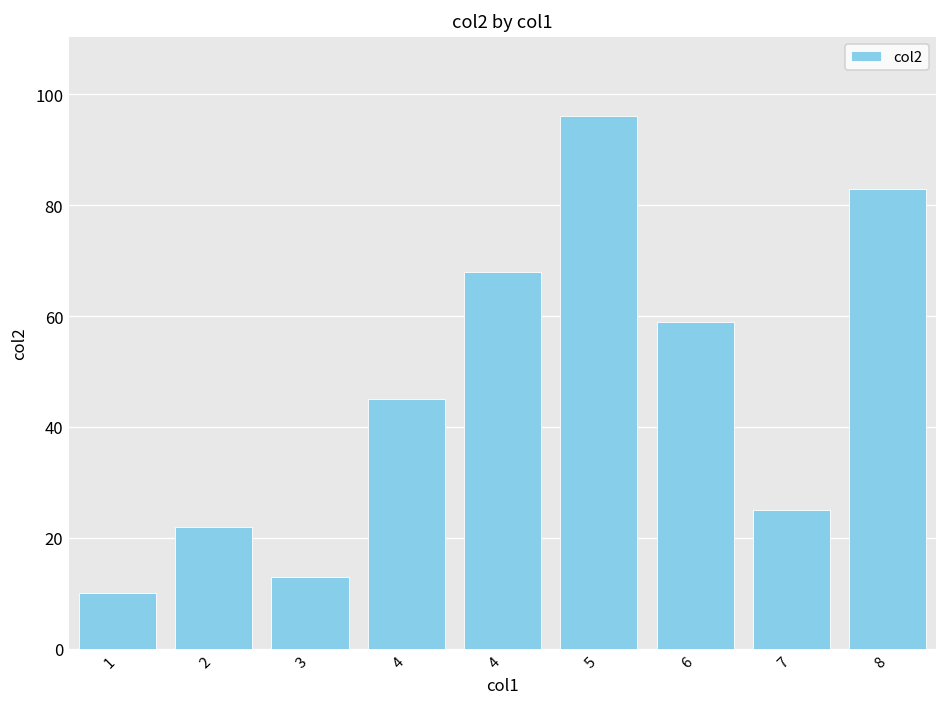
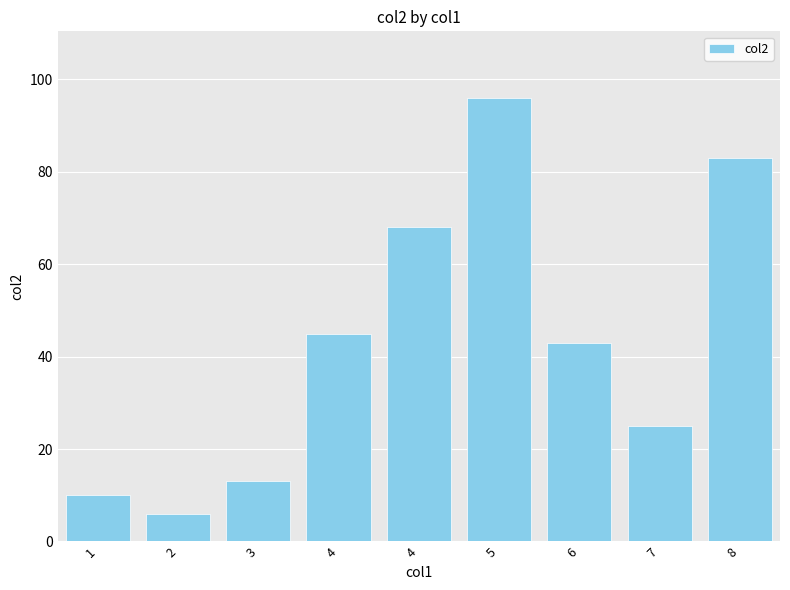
2: 22 -> 6
6: 59 -> 43
